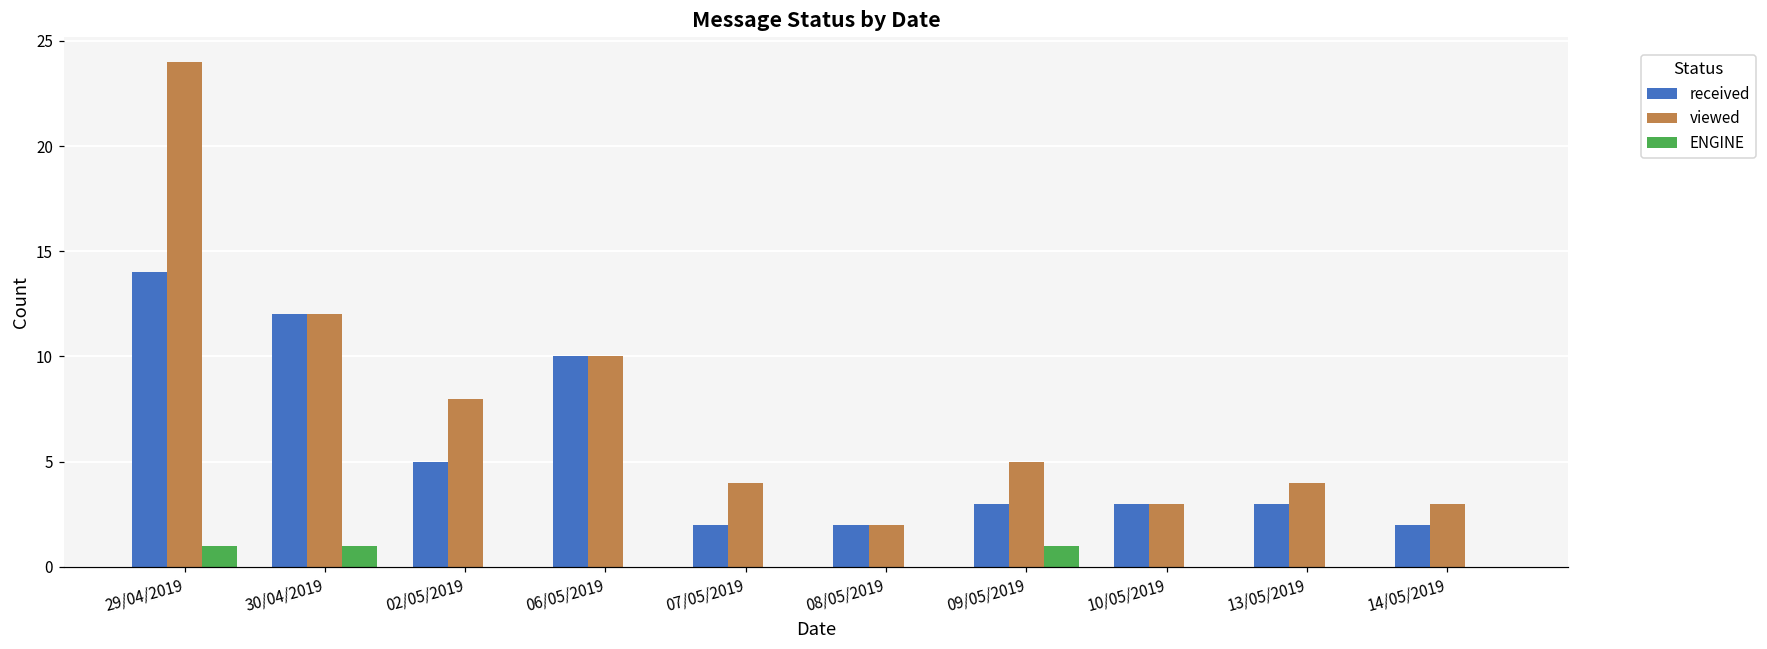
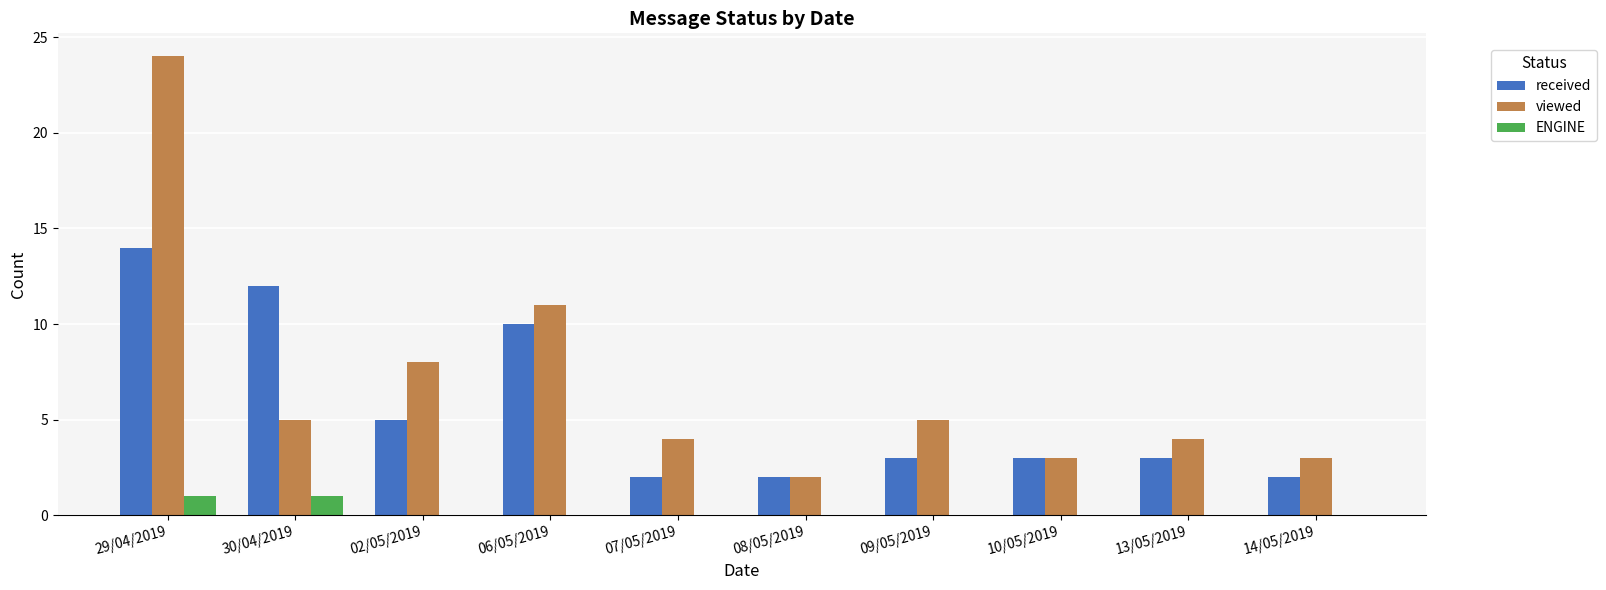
viewed, 30/04/2019: 12 -> 5
viewed, 06/05/2019: 10 -> 11
ENGINE, 09/05/2019: 1 -> 0
